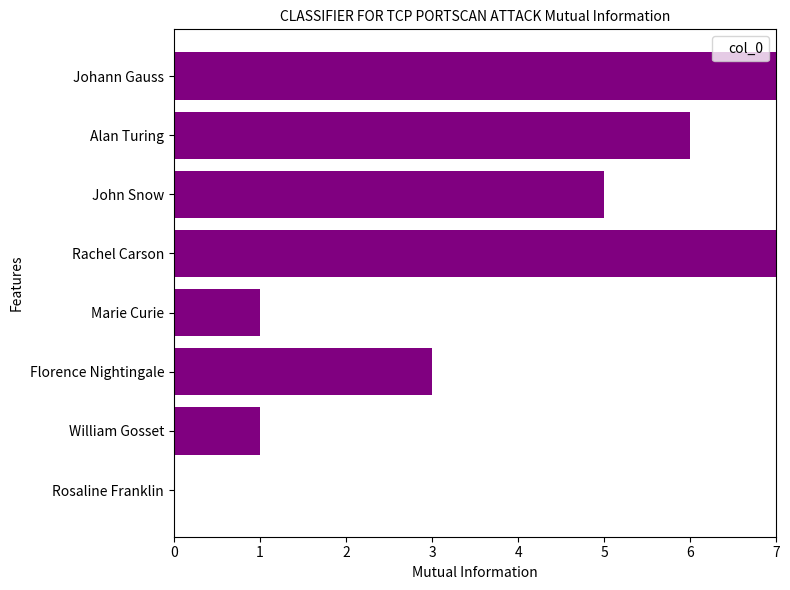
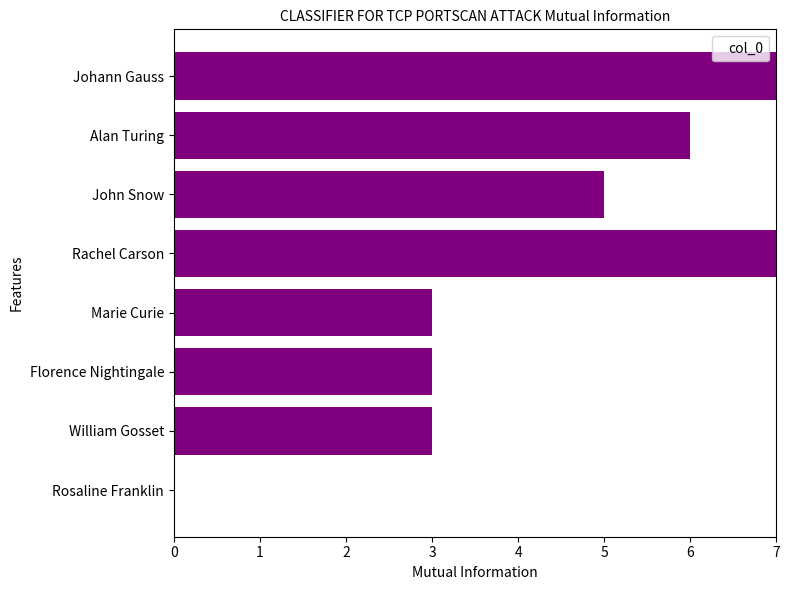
Marie Curie: 1 -> 3
William Gosset: 1 -> 3
